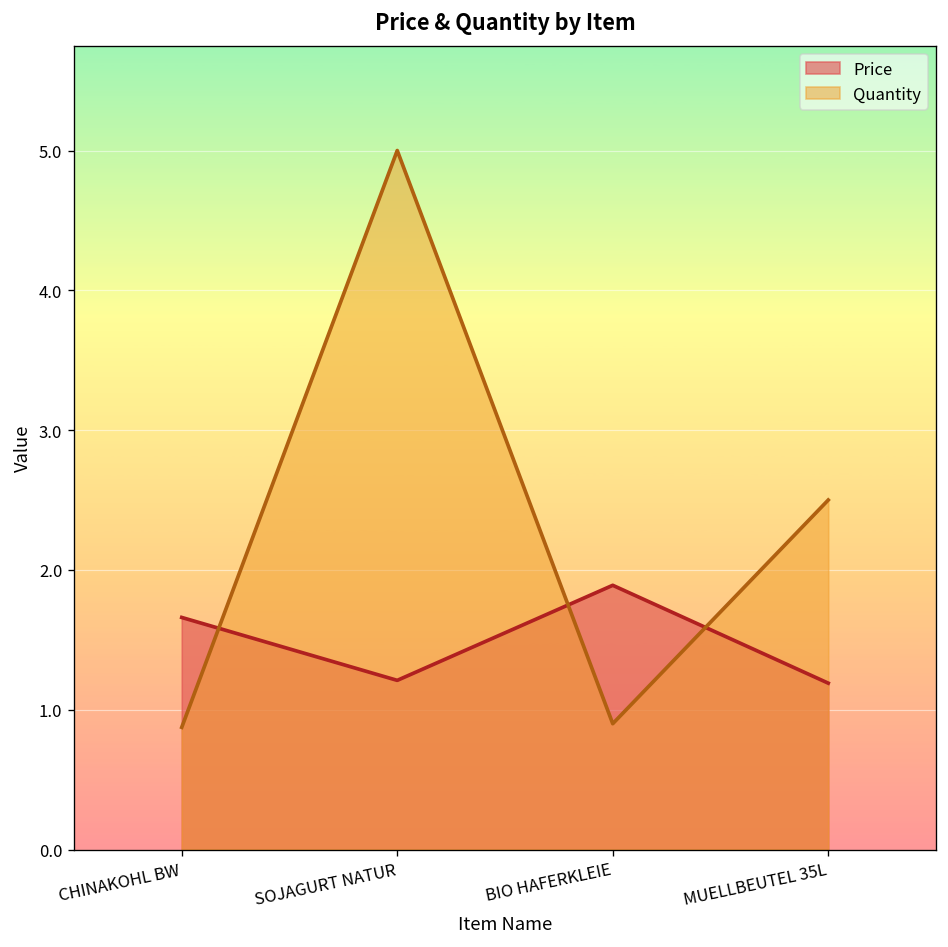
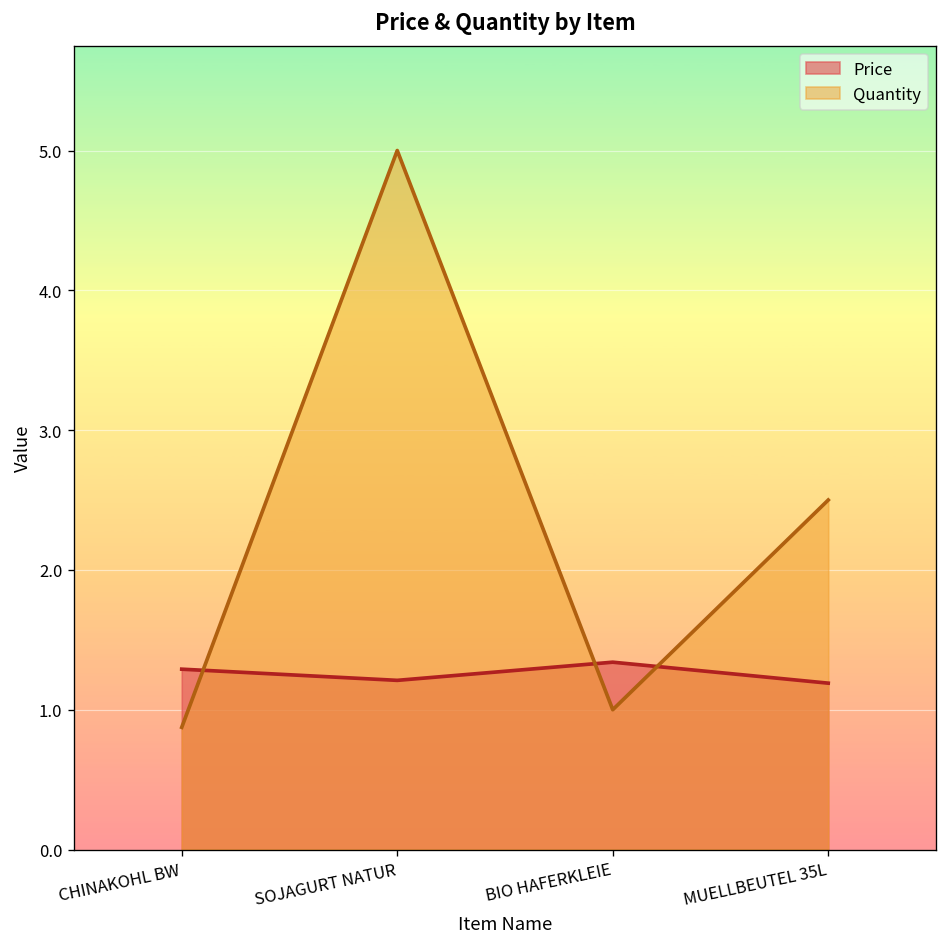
Price, CHINAKOHL BW: 1.66 -> 1.29
Price, BIO HAFERKLEIE: 1.89 -> 1.34
Quantity, BIO HAFERKLEIE: 0.9 -> 1.0
